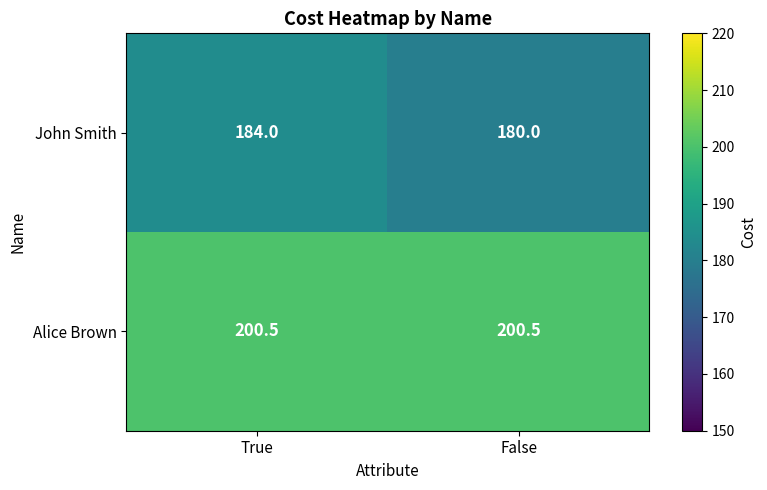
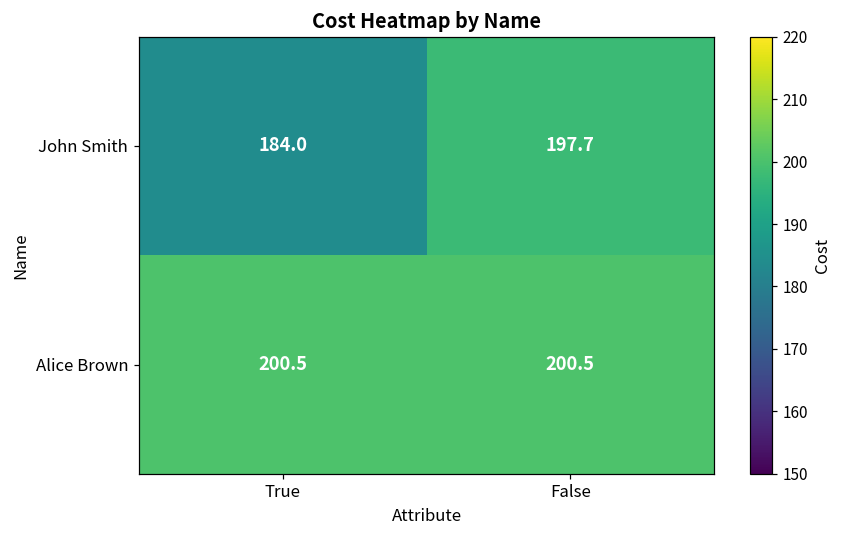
John Smith, False: 180.0 -> 197.7
